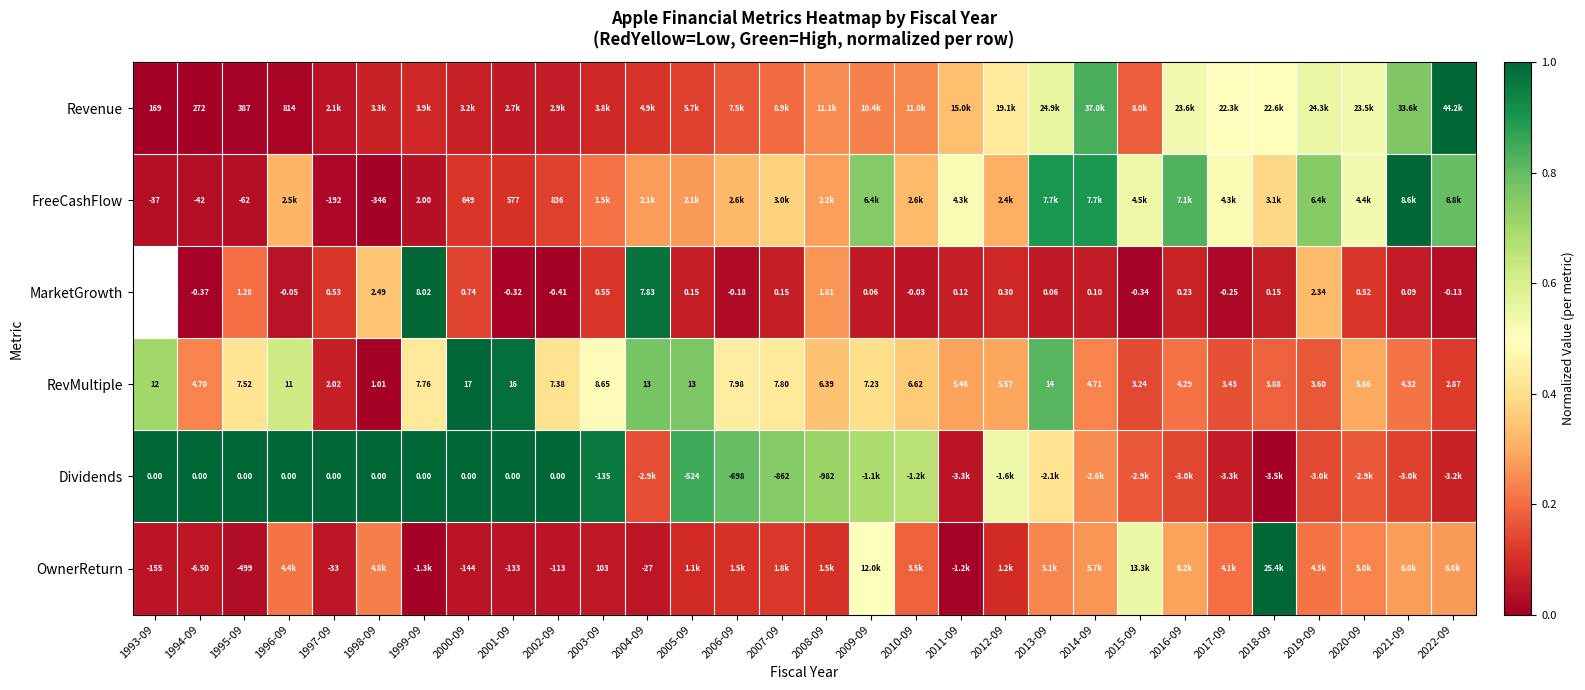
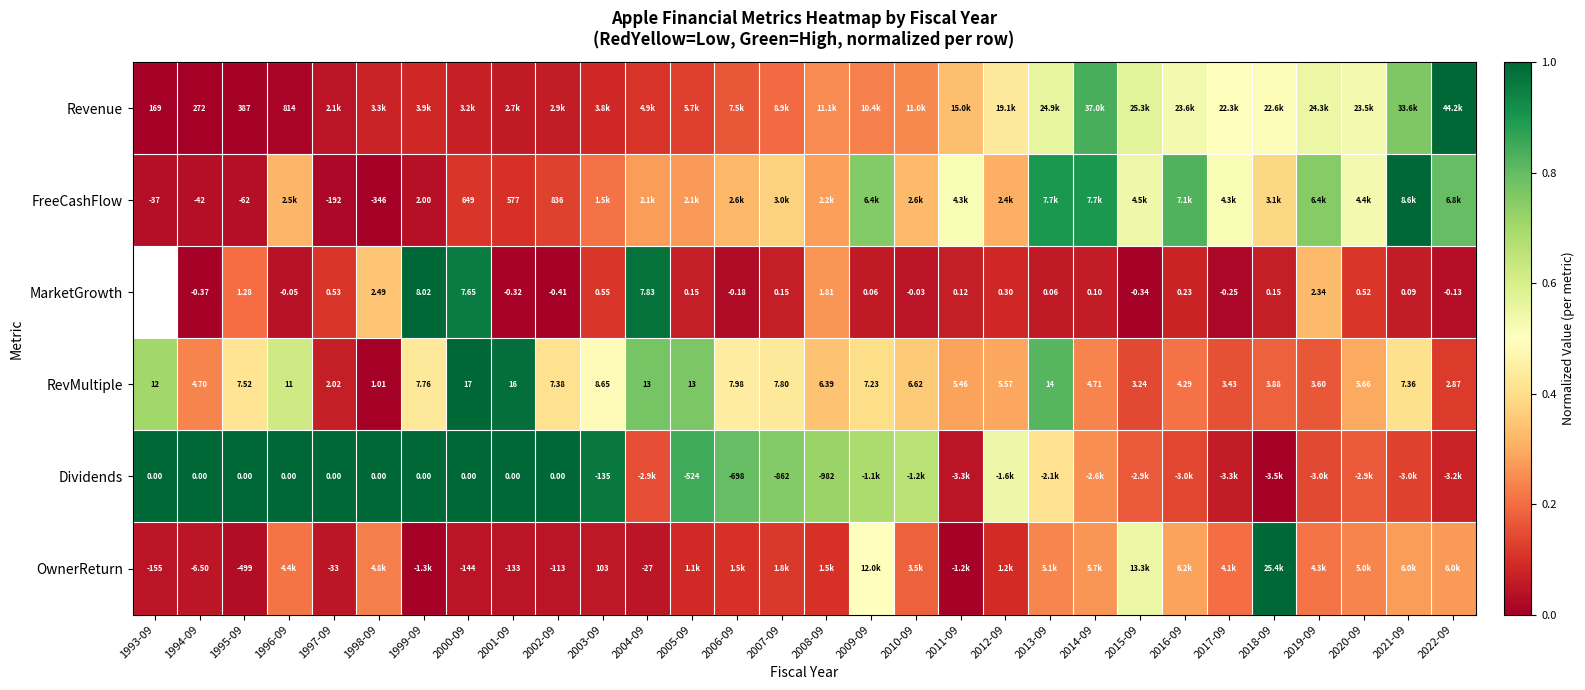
Revenue, 2015-09: 8.0k -> 25.3k
MarketGrowth, 2000-09: 0.74 -> 7.65
RevMultiple, 2021-09: 4.32 -> 7.36
